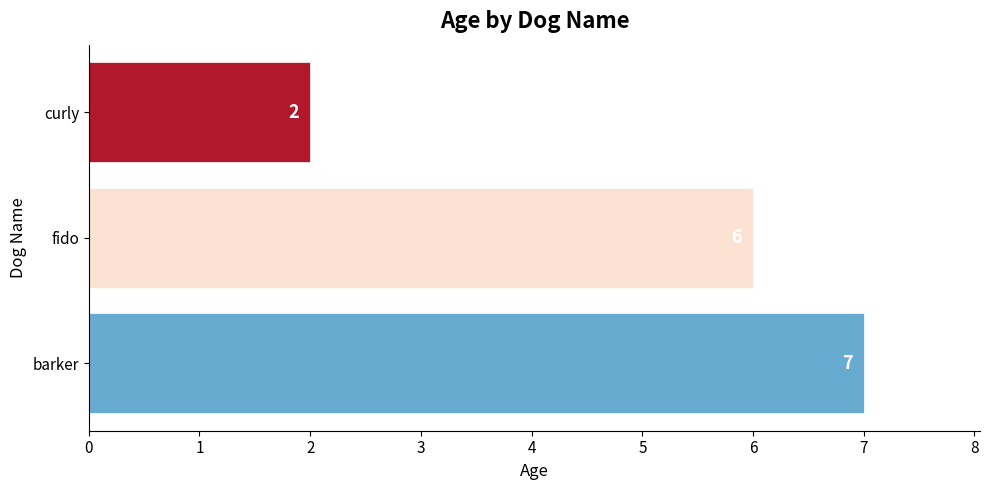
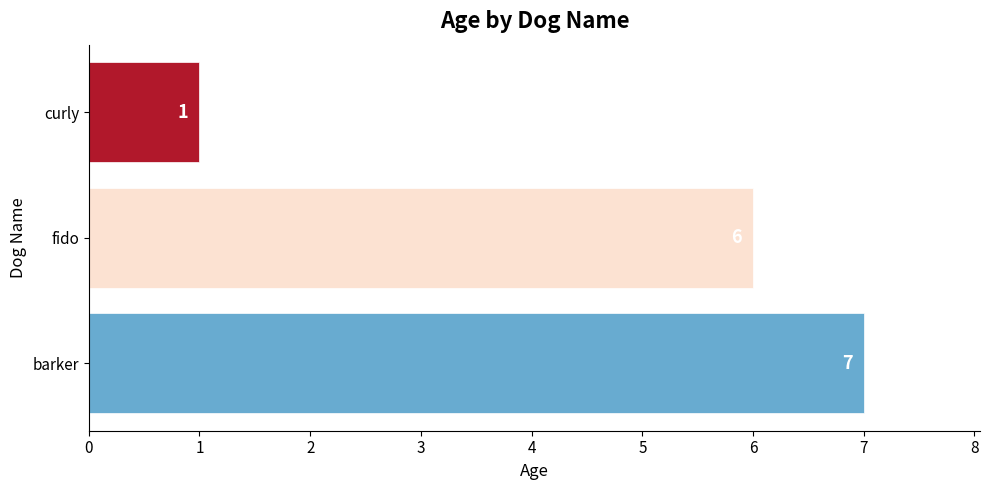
curly: 2 -> 1
